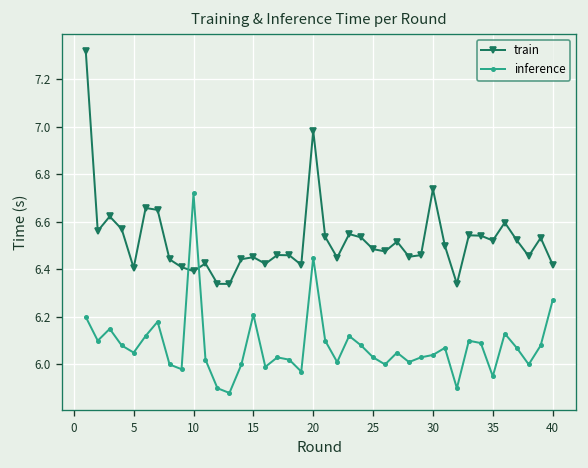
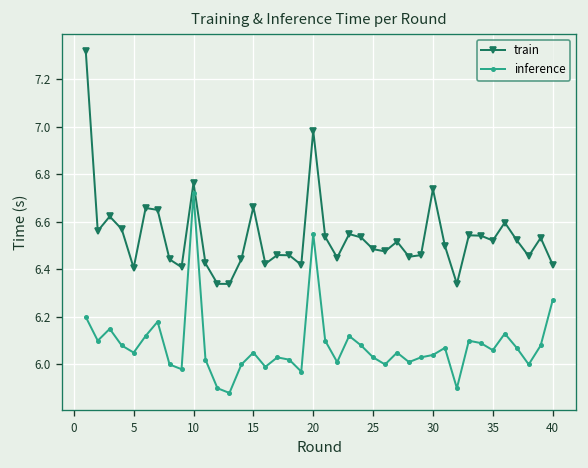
train, 10: 6.39 -> 6.76
train, 15: 6.45 -> 6.66
inference, 15: 6.21 -> 6.05
inference, 20: 6.45 -> 6.55
inference, 35: 5.95 -> 6.06
